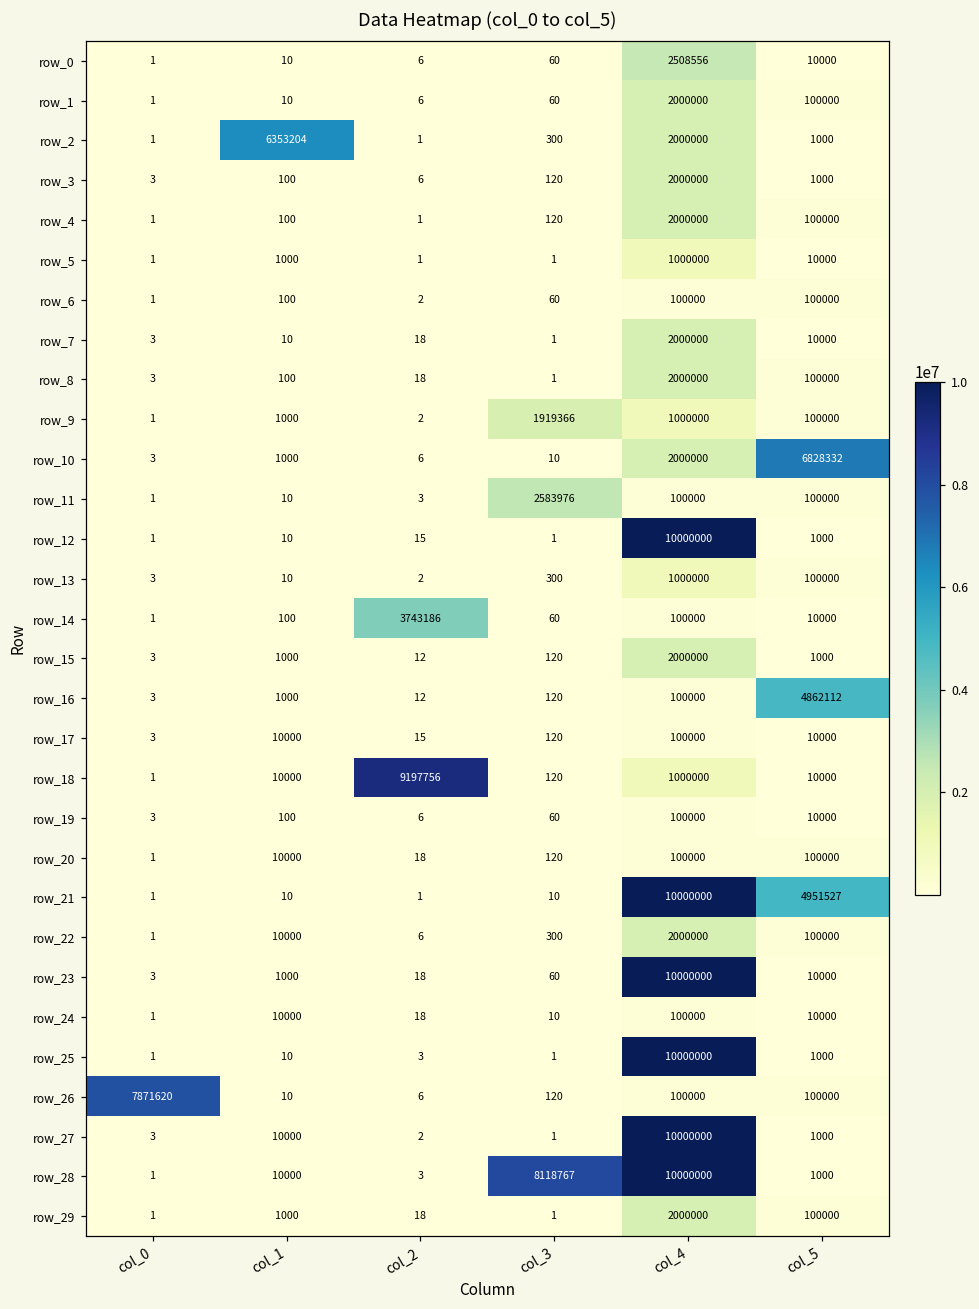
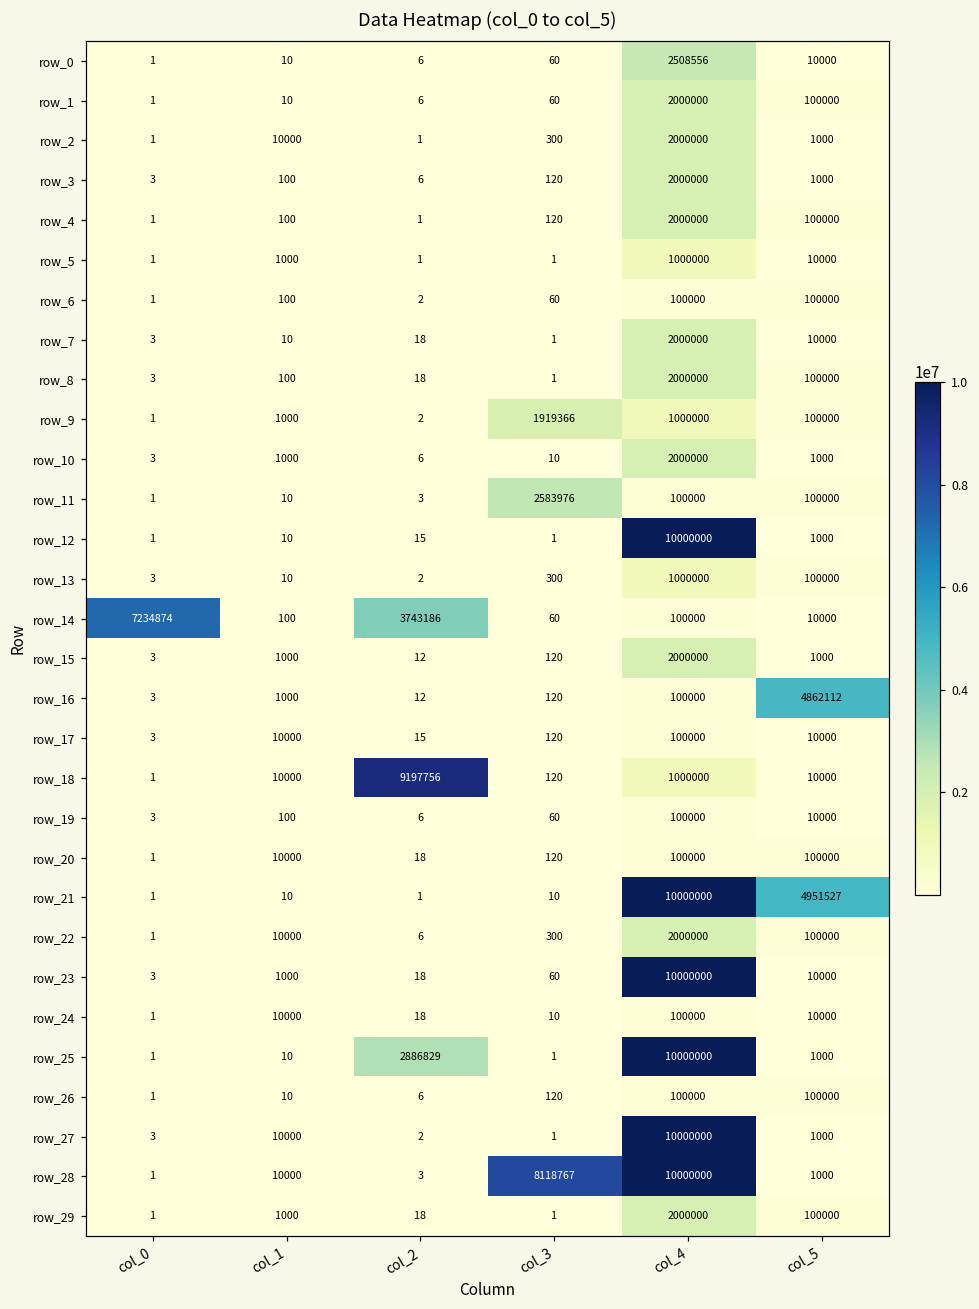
row_2, col_1: 6353204 -> 10000
row_10, col_5: 6828332 -> 1000
row_14, col_0: 1 -> 7234874
row_25, col_2: 3 -> 2886829
row_26, col_0: 7871620 -> 1
